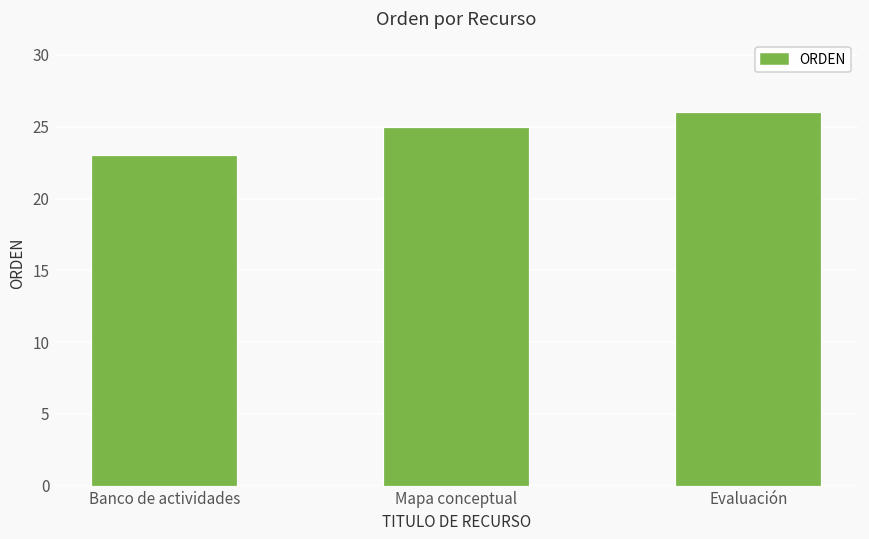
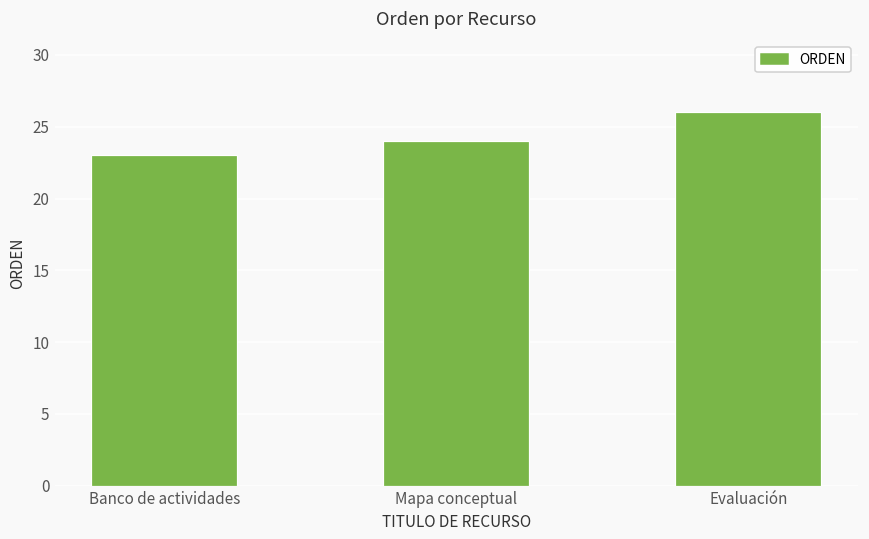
Mapa conceptual: 25 -> 24
